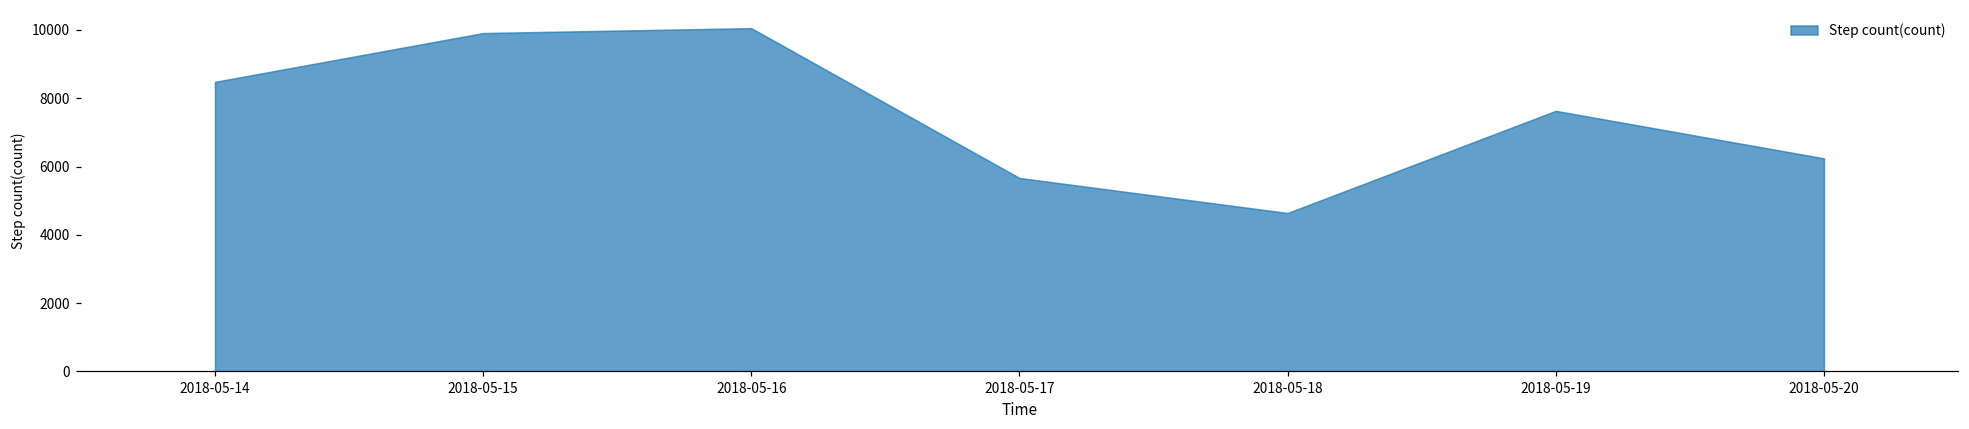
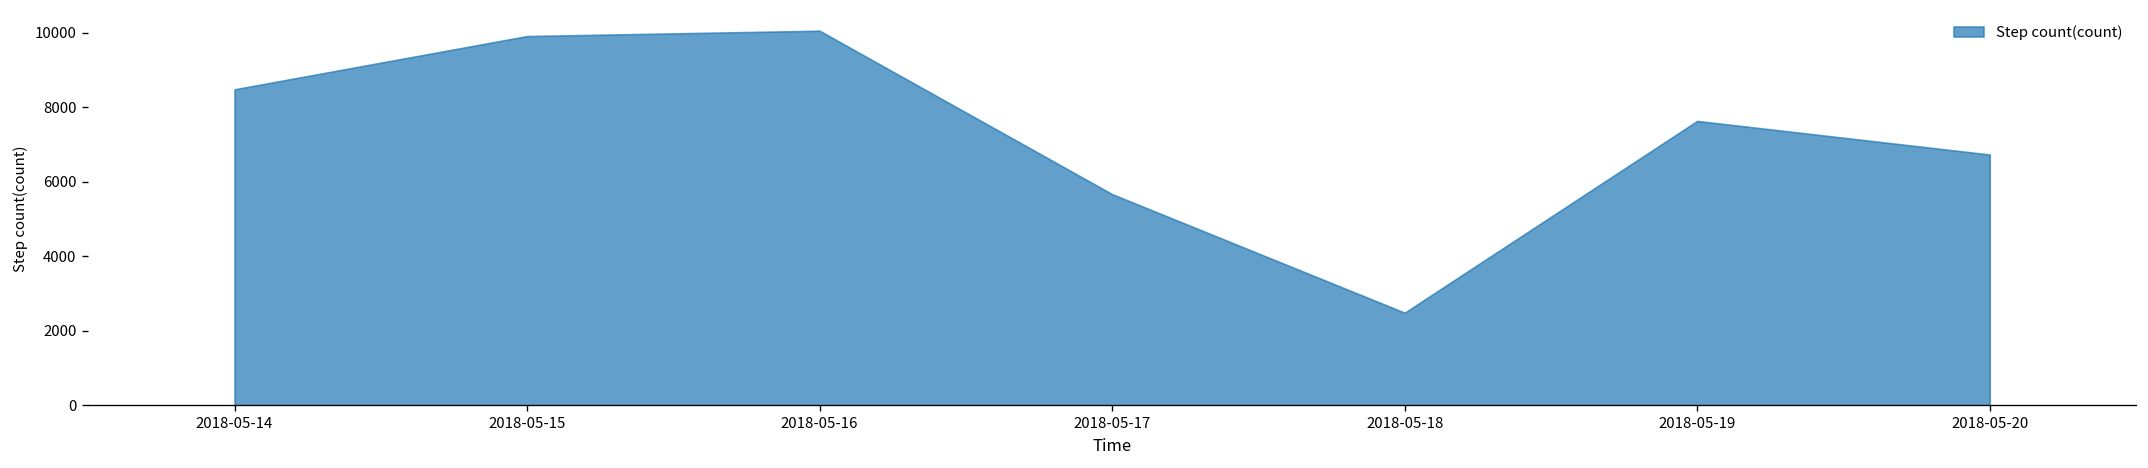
2018-05-18: 4600 -> 2500
2018-05-20: 6200 -> 6700
